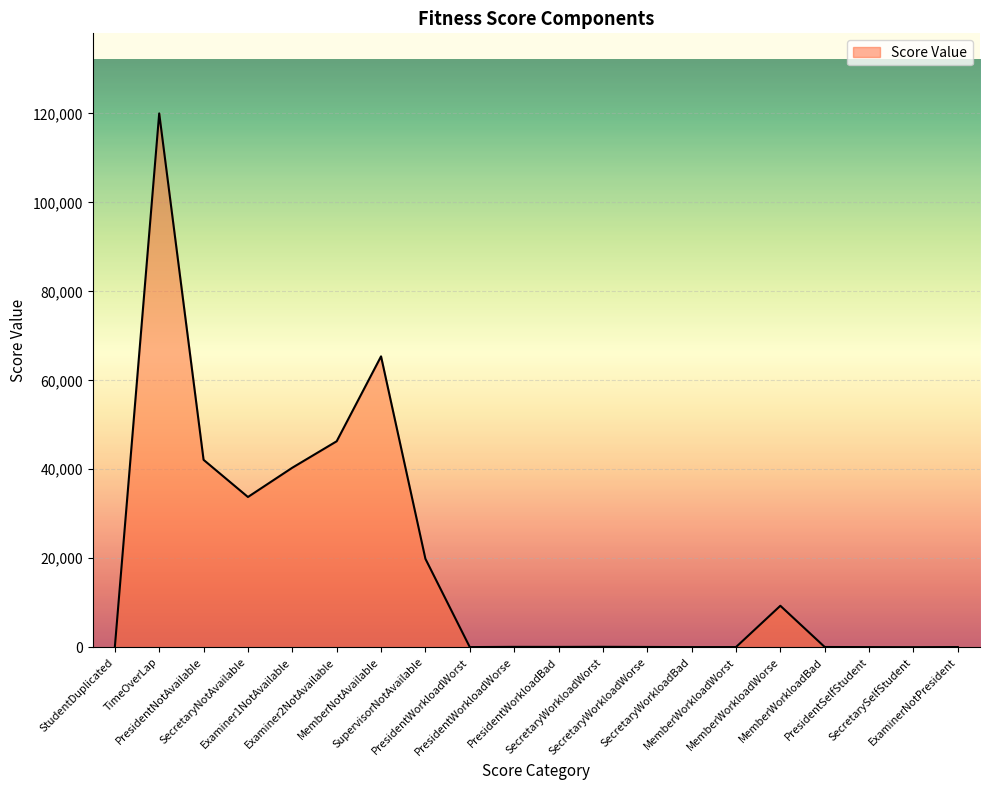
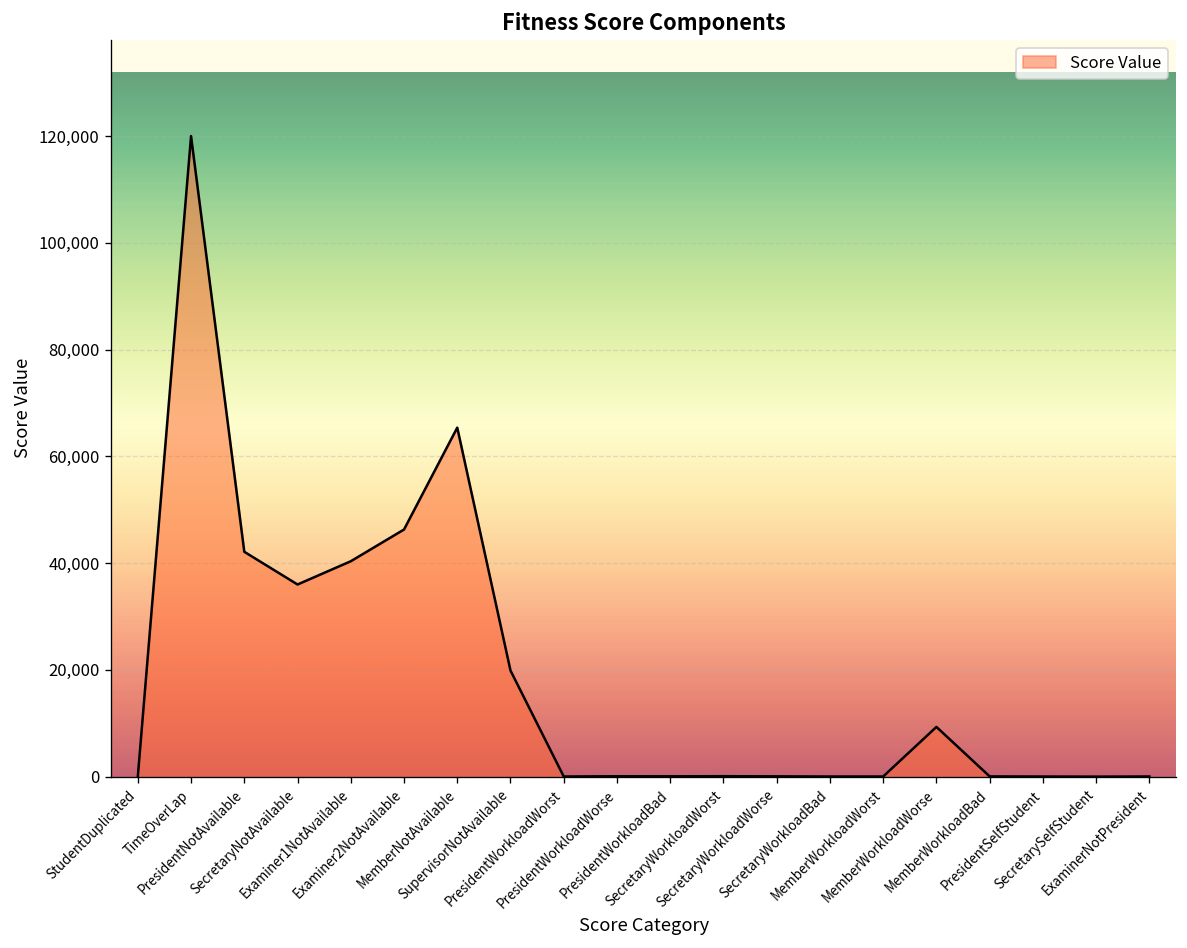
SecretaryNotAvailable: 34,000 -> 36,000
